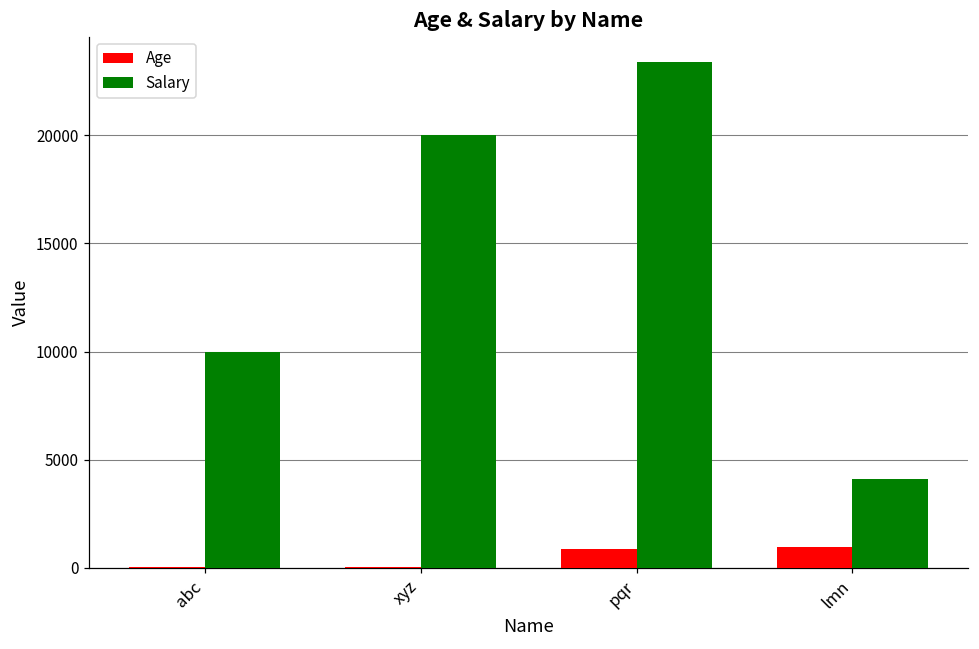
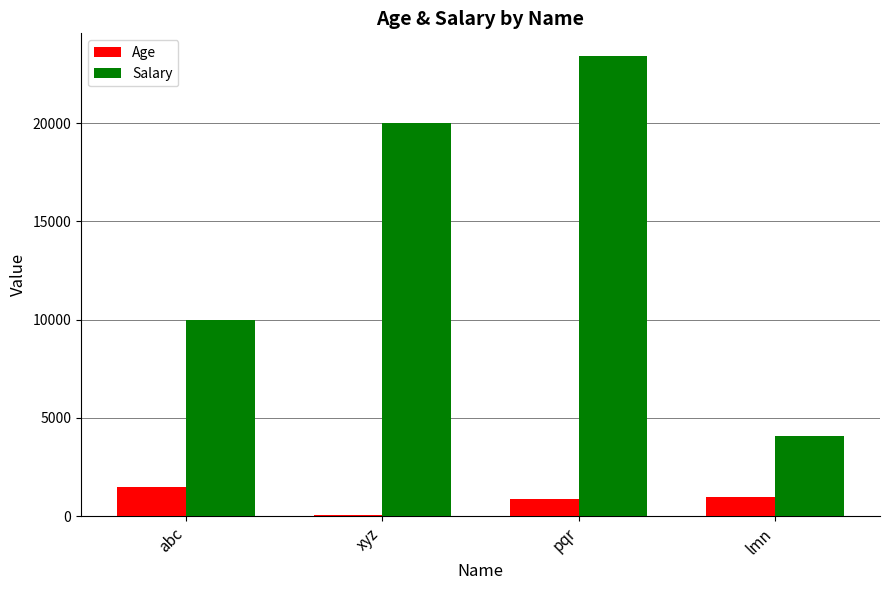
Age, abc: 0 -> 1500
